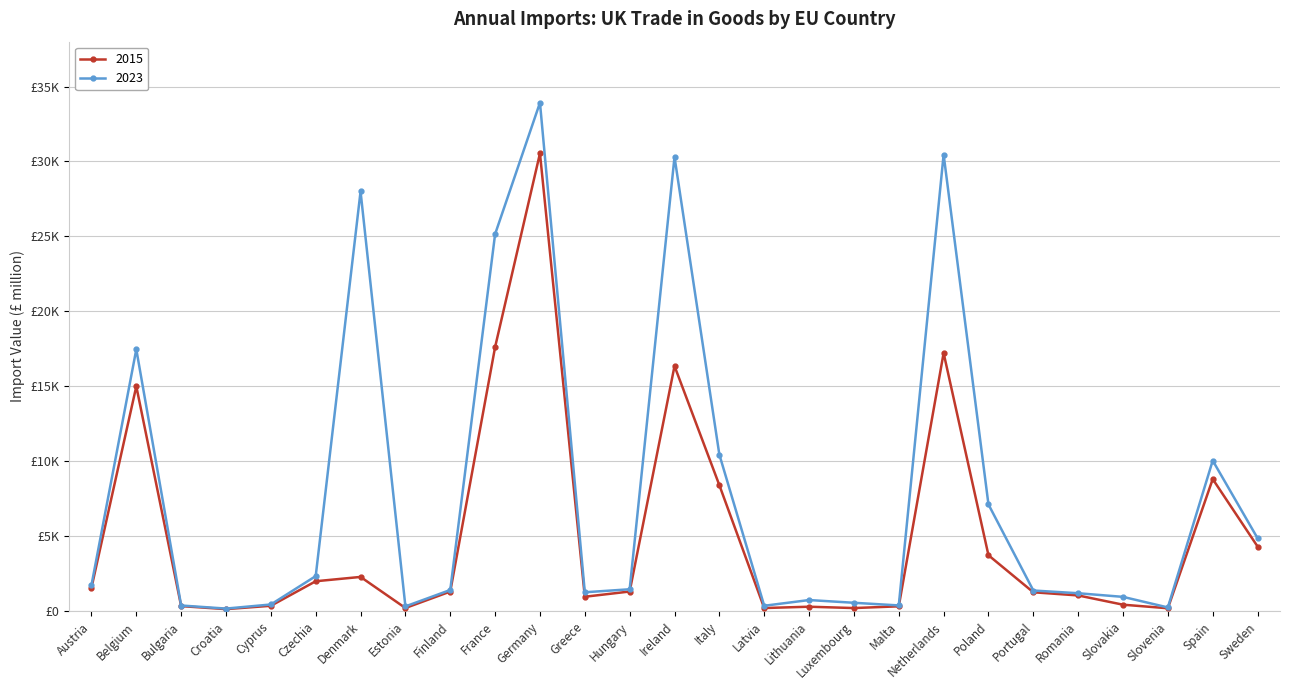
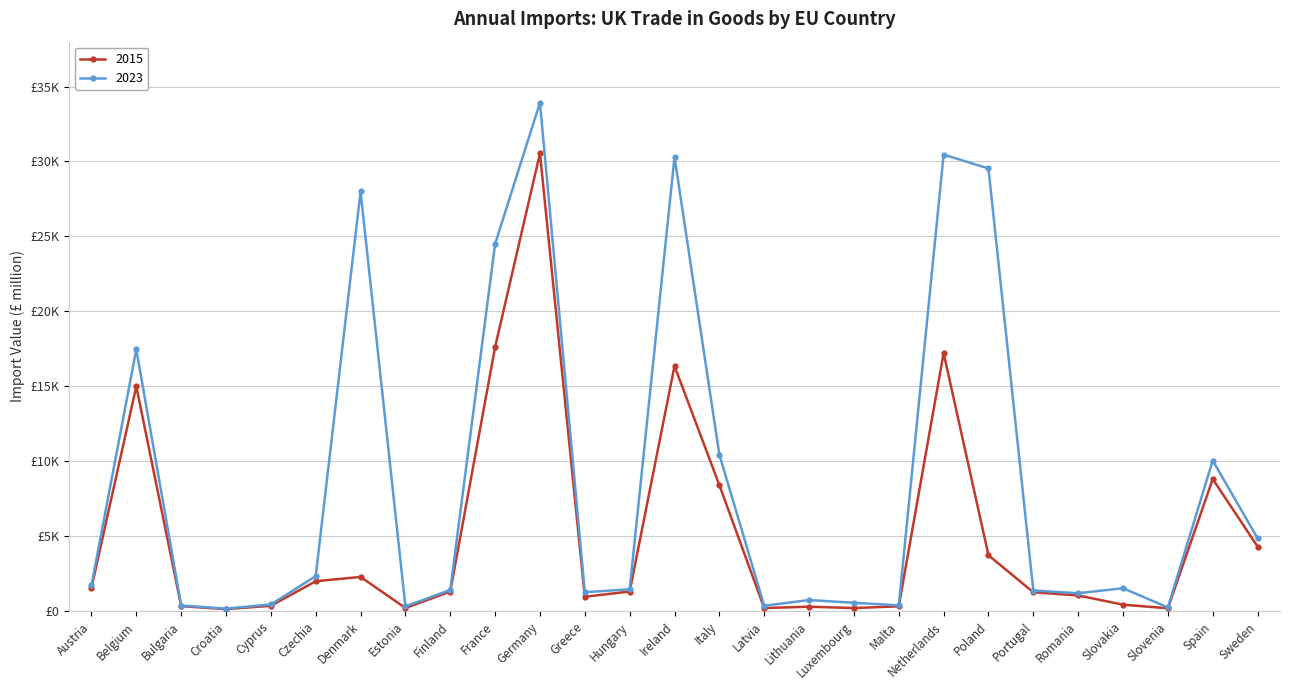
2023, France: £25200 -> £24500
2023, Poland: £7100 -> £29500
2023, Slovakia: £1000 -> £1500
